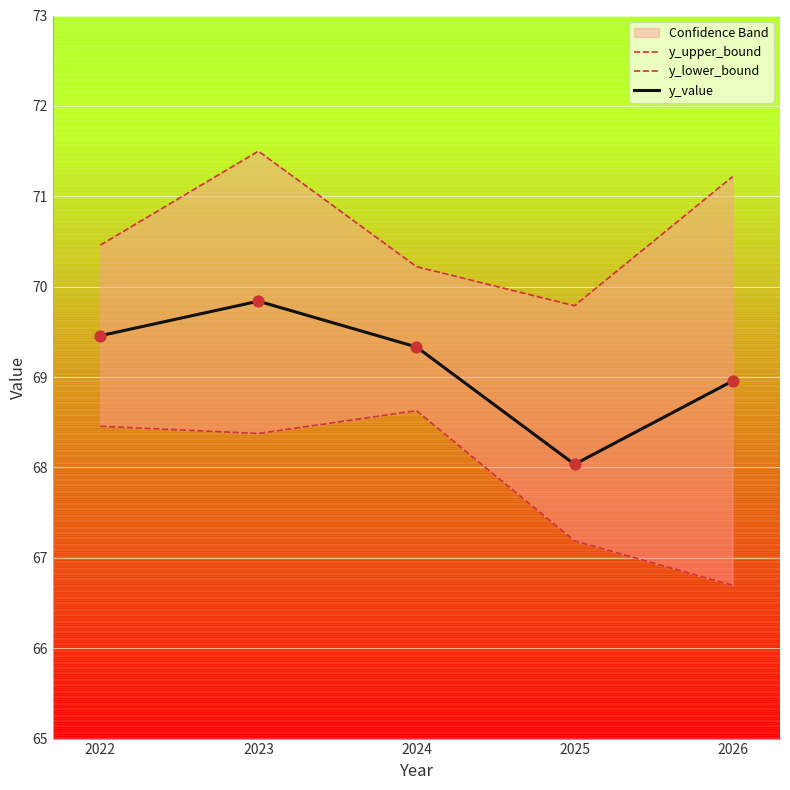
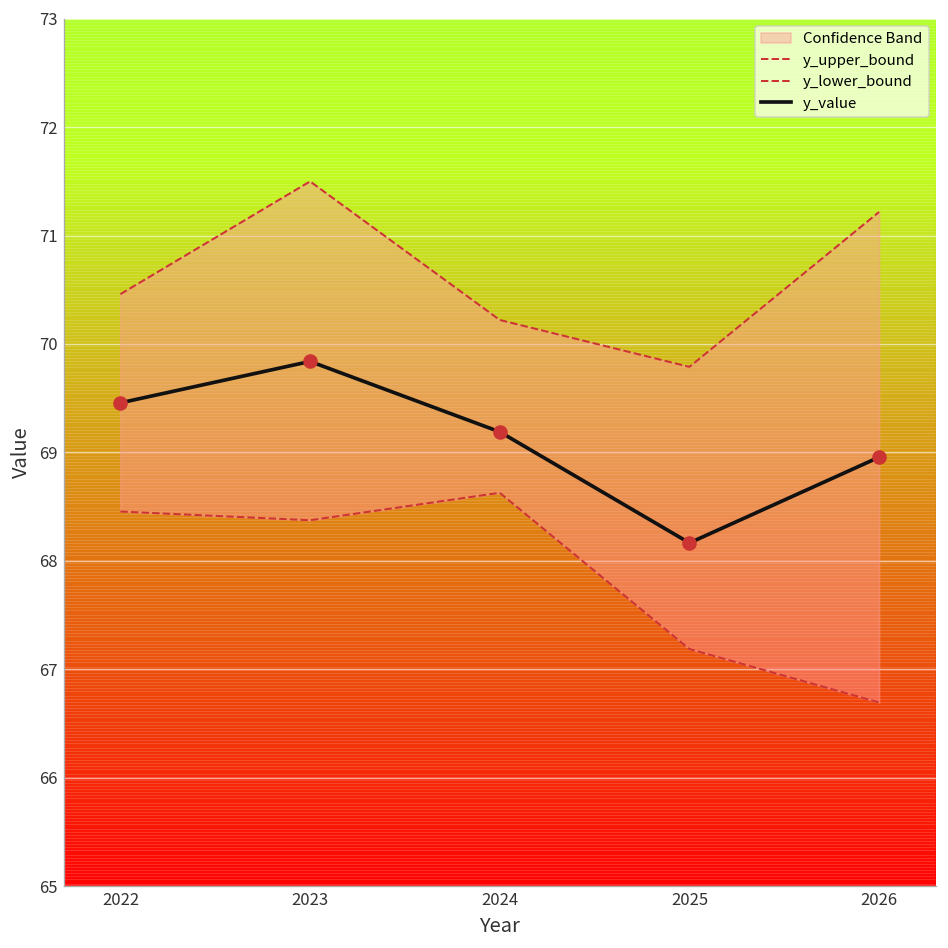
y_value, 2024: 69.3 -> 69.2
y_value, 2025: 68.0 -> 68.2
